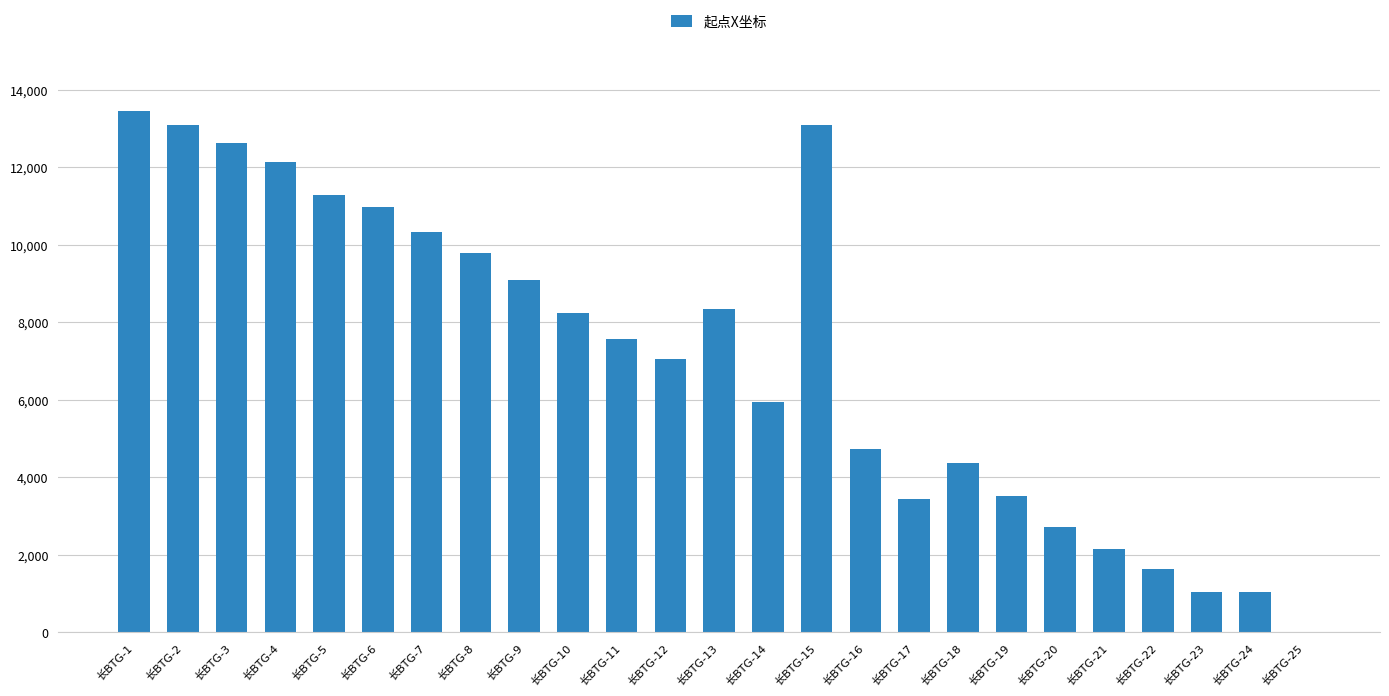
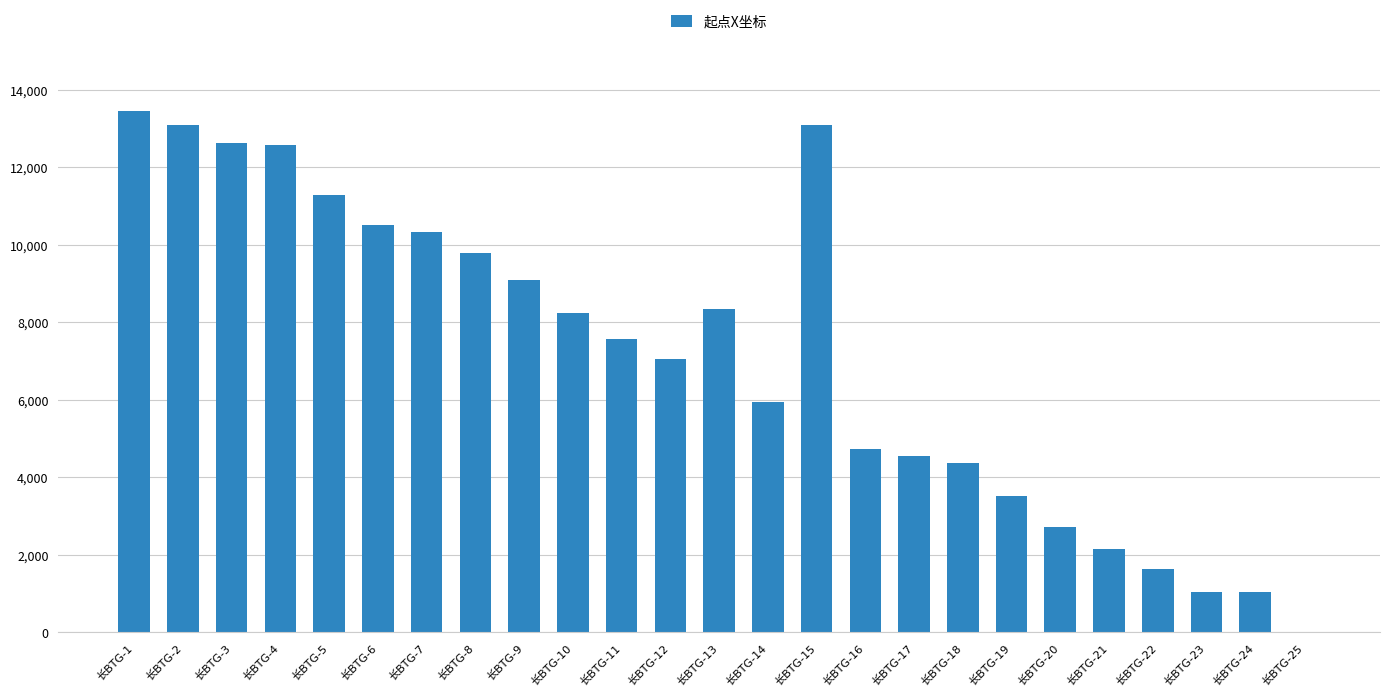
长BTG-4: 12,100 -> 12,600
长BTG-6: 11,000 -> 10,500
长BTG-17: 3,400 -> 4,500
